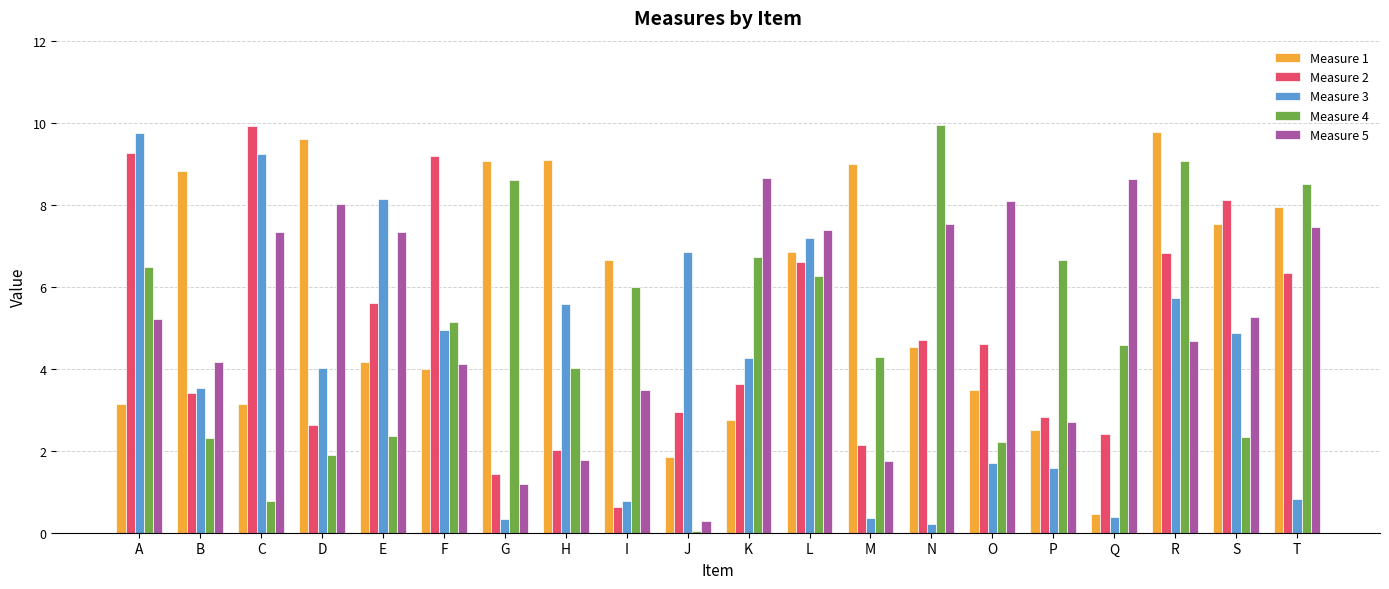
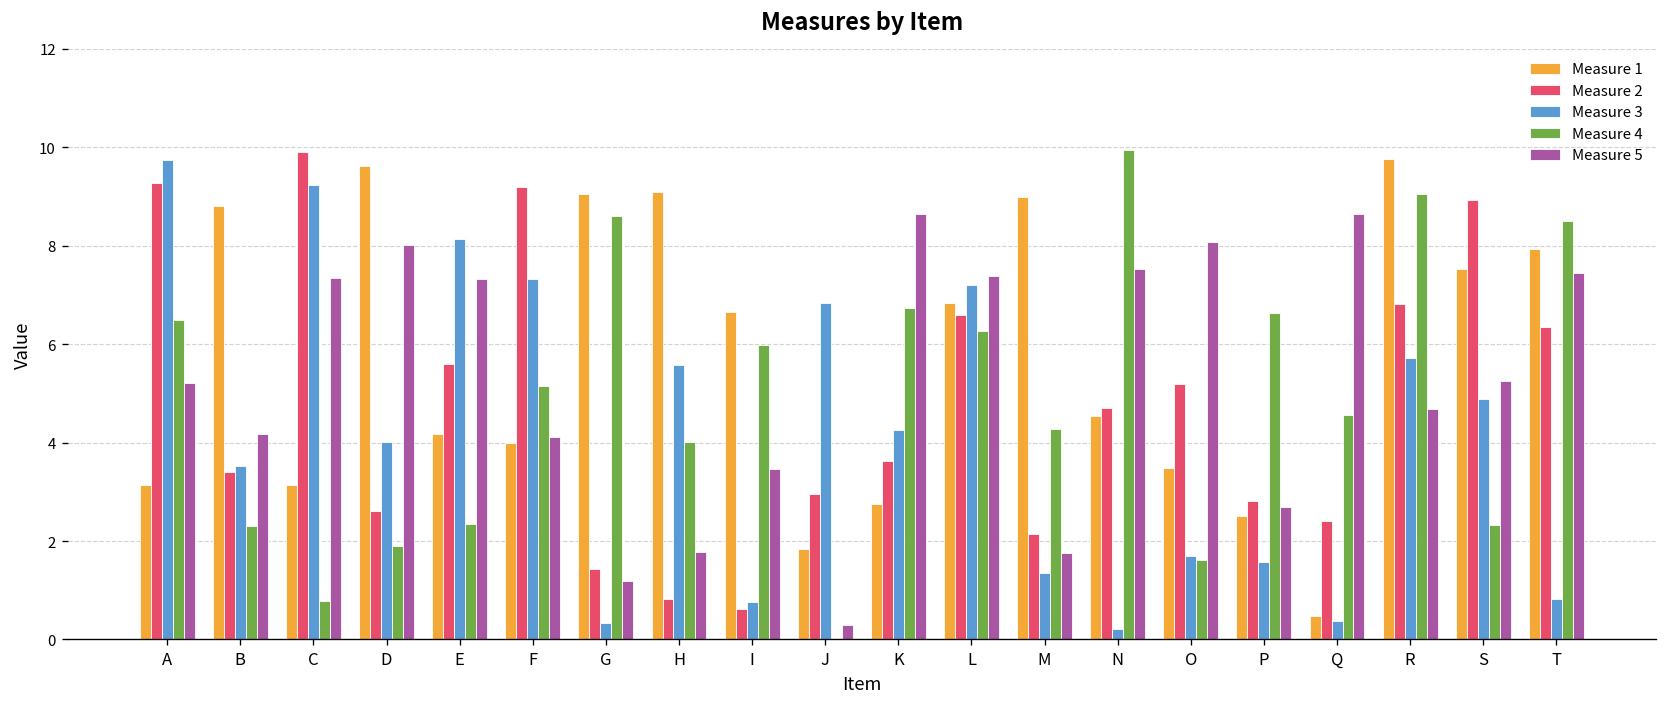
Measure 3, F: 5.0 -> 7.3
Measure 2, H: 2.0 -> 0.8
Measure 3, M: 0.4 -> 1.3
Measure 2, O: 4.6 -> 5.2
Measure 4, O: 2.2 -> 1.6
Measure 2, S: 8.1 -> 8.9
